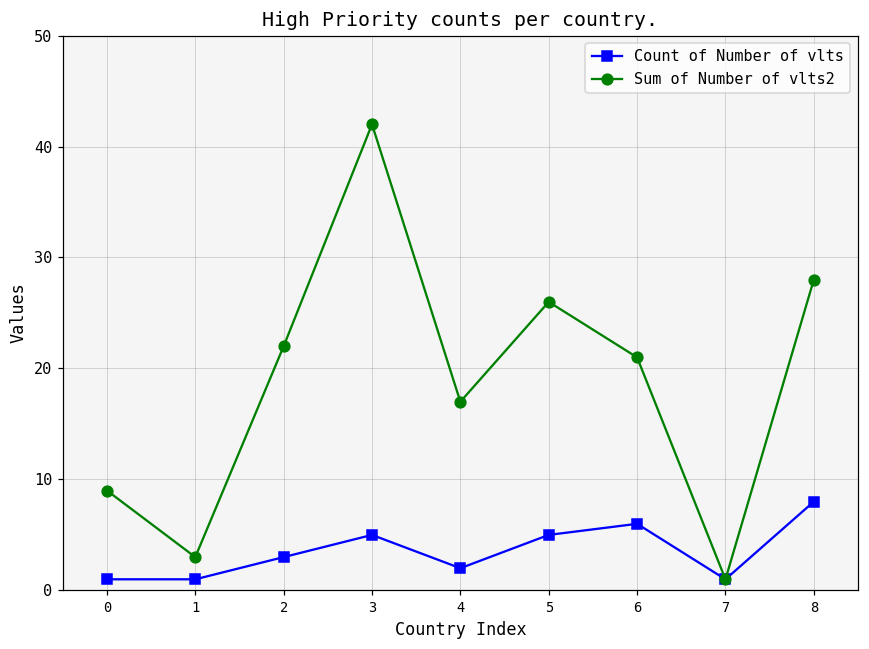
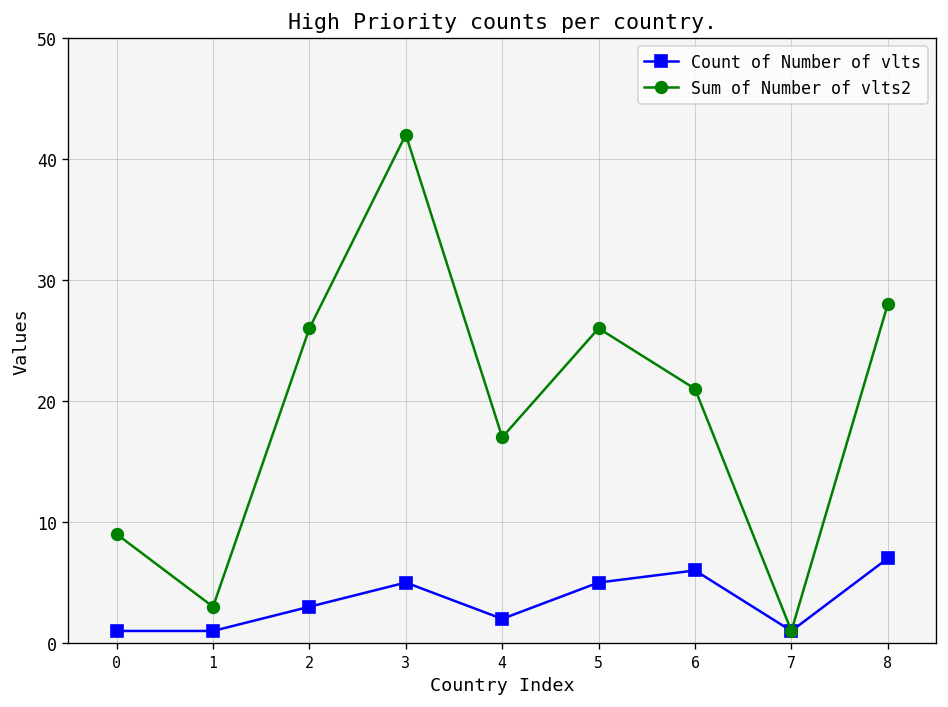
Sum of Number of vlts2, 2: 22 -> 26
Count of Number of vlts, 8: 8 -> 7
